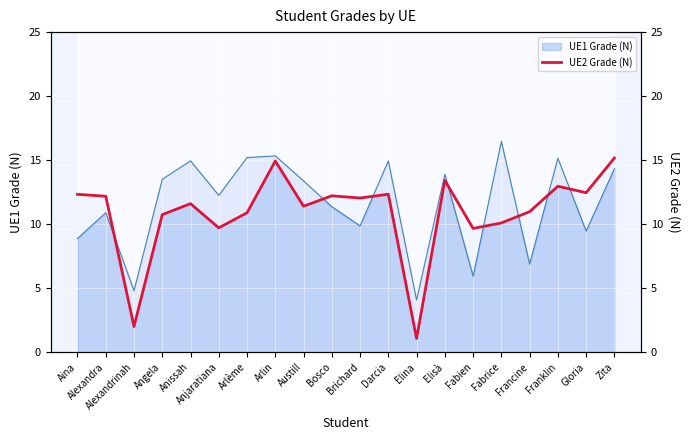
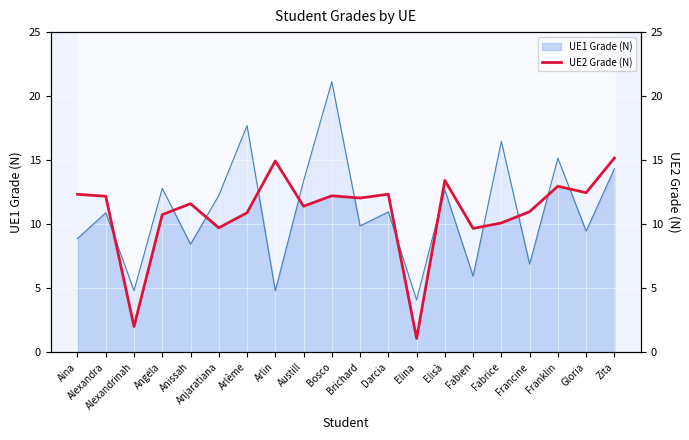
UE1 Grade (N), Angela: 13.5 -> 12.8
UE1 Grade (N), Anissah: 14.9 -> 8.4
UE1 Grade (N), Arlème: 15.2 -> 17.7
UE1 Grade (N), Arlin: 15.3 -> 4.8
UE1 Grade (N), Bosco: 11.4 -> 21.1
UE1 Grade (N), Darcia: 14.9 -> 11.0
UE1 Grade (N), Elisà: 13.9 -> 12.7
